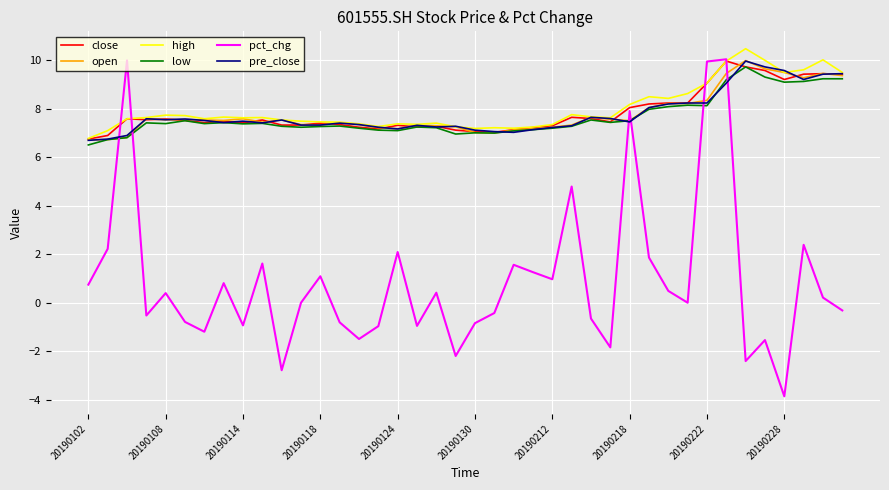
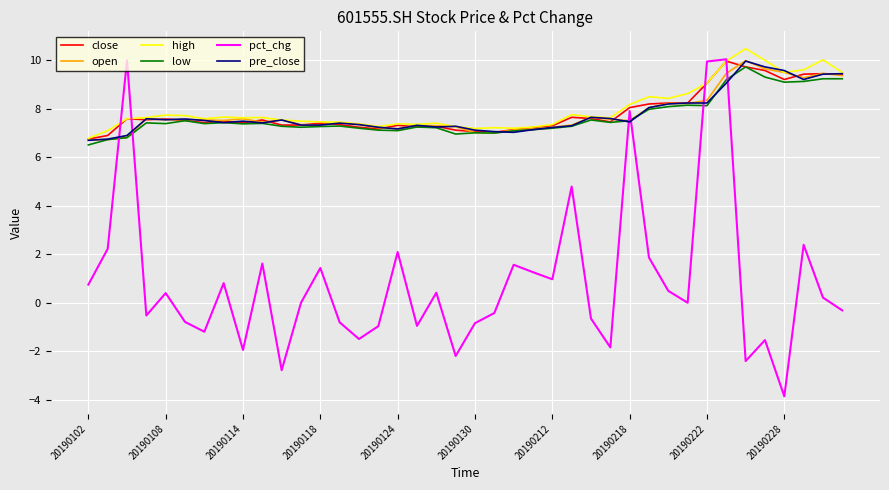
pct_chg, 20190114: -0.9 -> -1.9
pct_chg, 20190118: 1.1 -> 1.4
